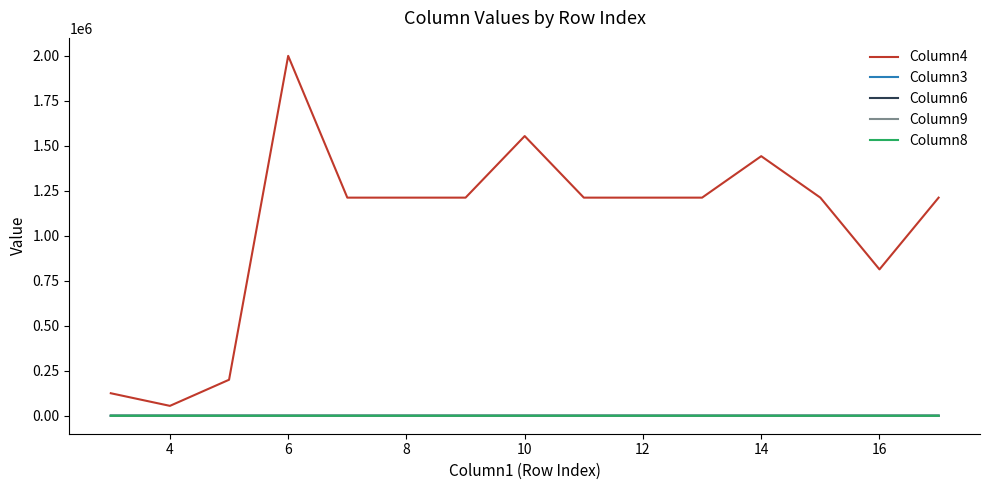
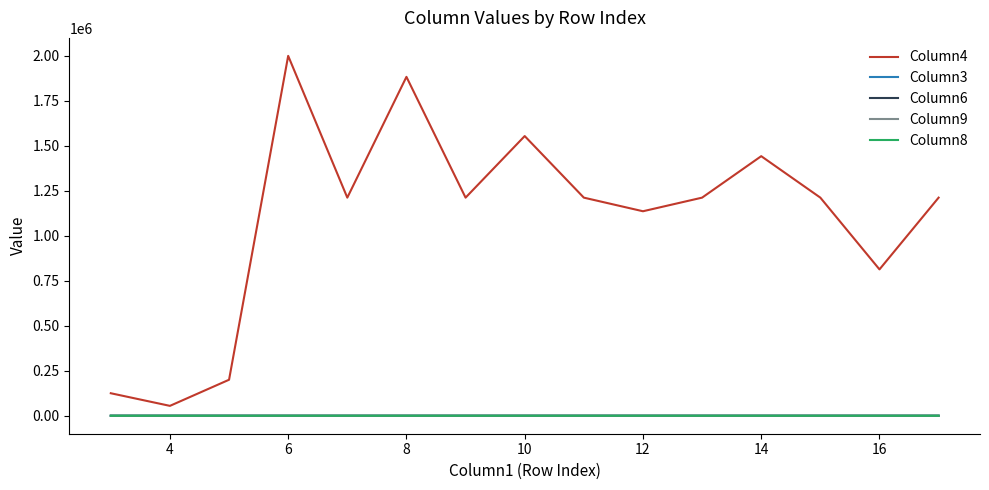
Column4, 8: 1210000 -> 1880000
Column4, 12: 1210000 -> 1140000
